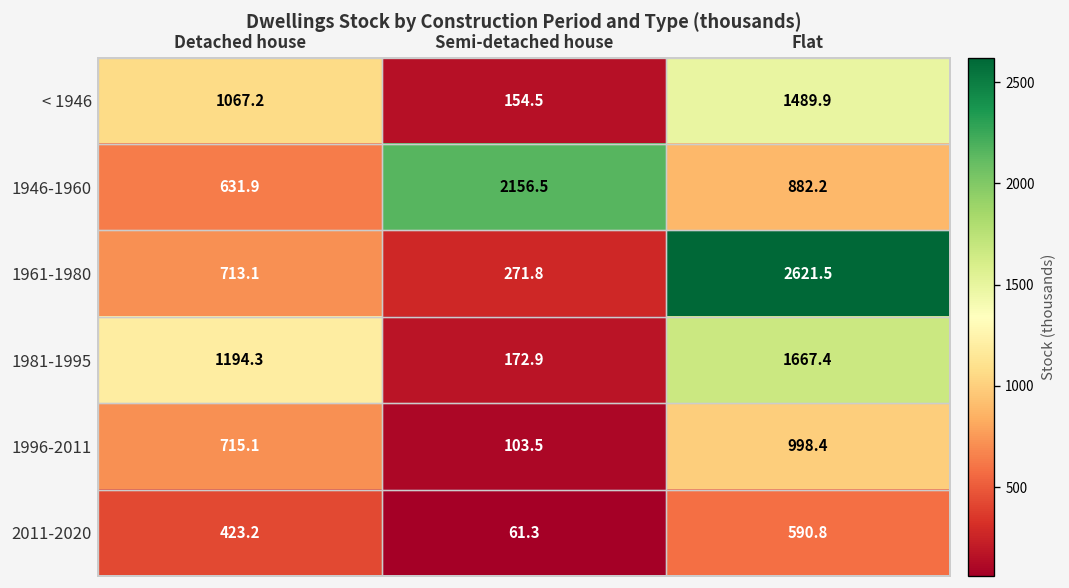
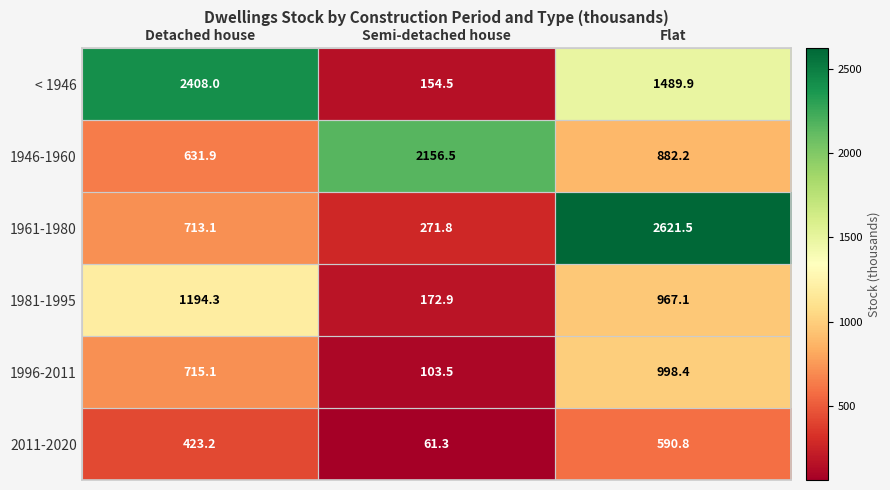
< 1946, Detached house: 1067.2 -> 2408.0
1981-1995, Flat: 1667.4 -> 967.1
